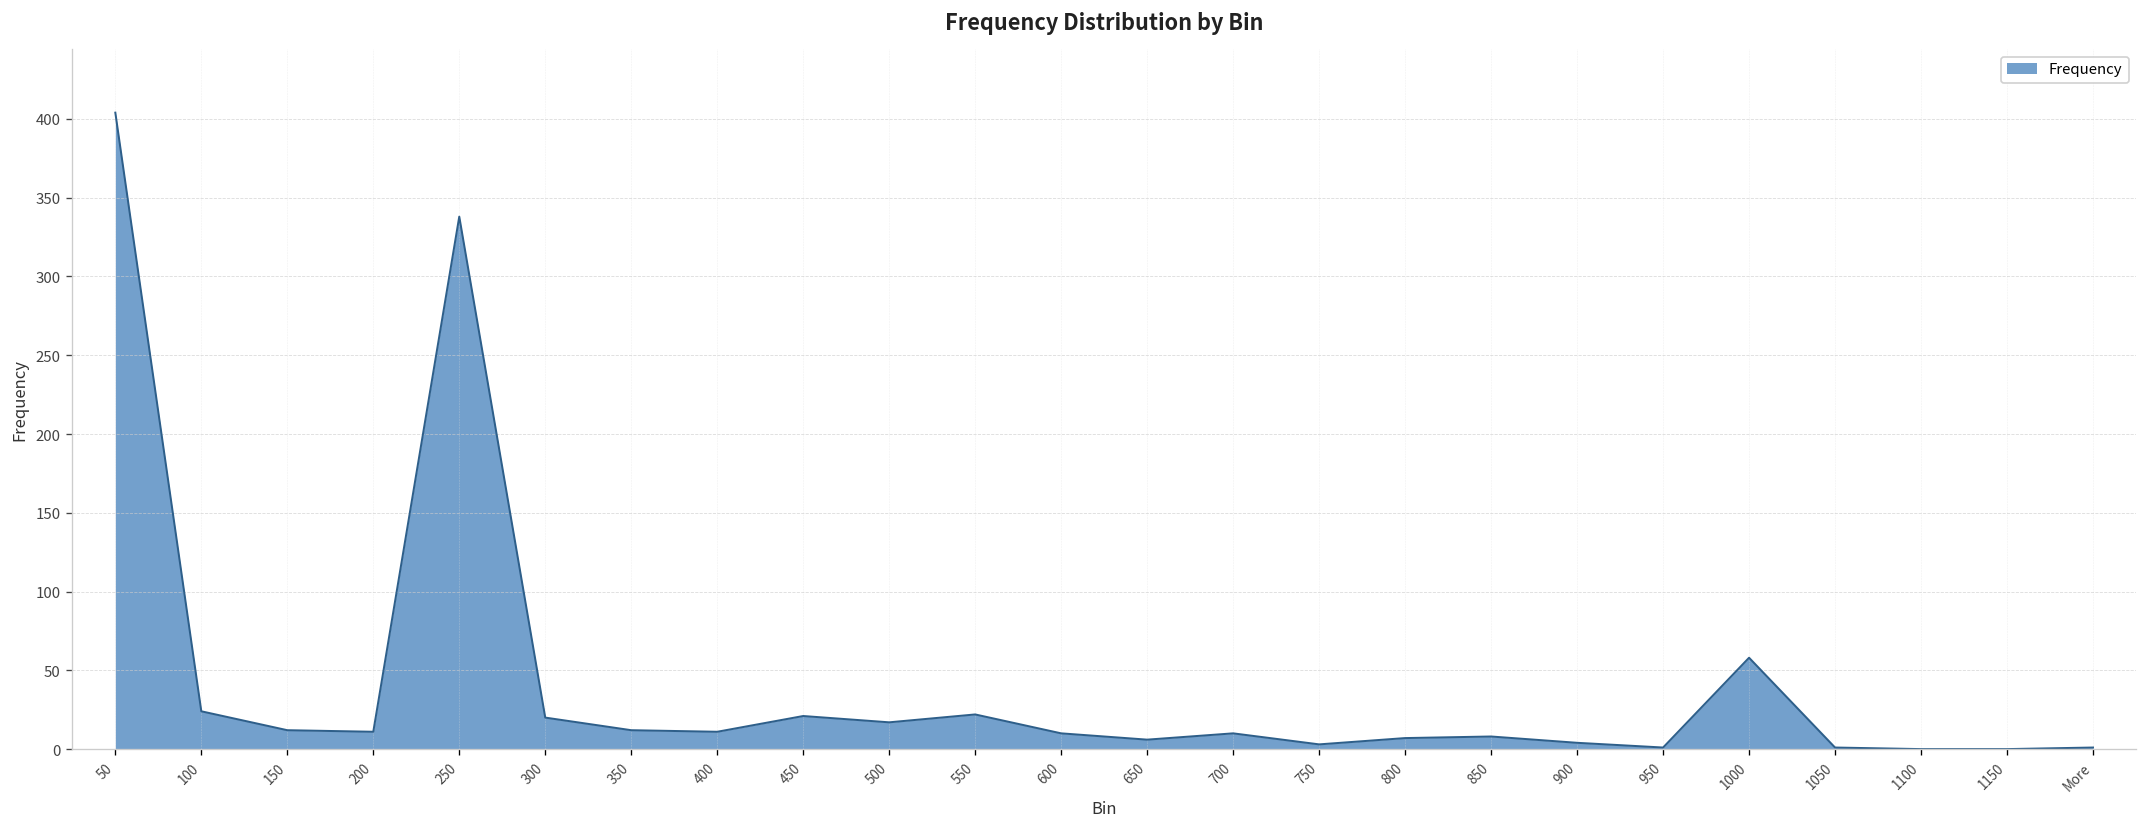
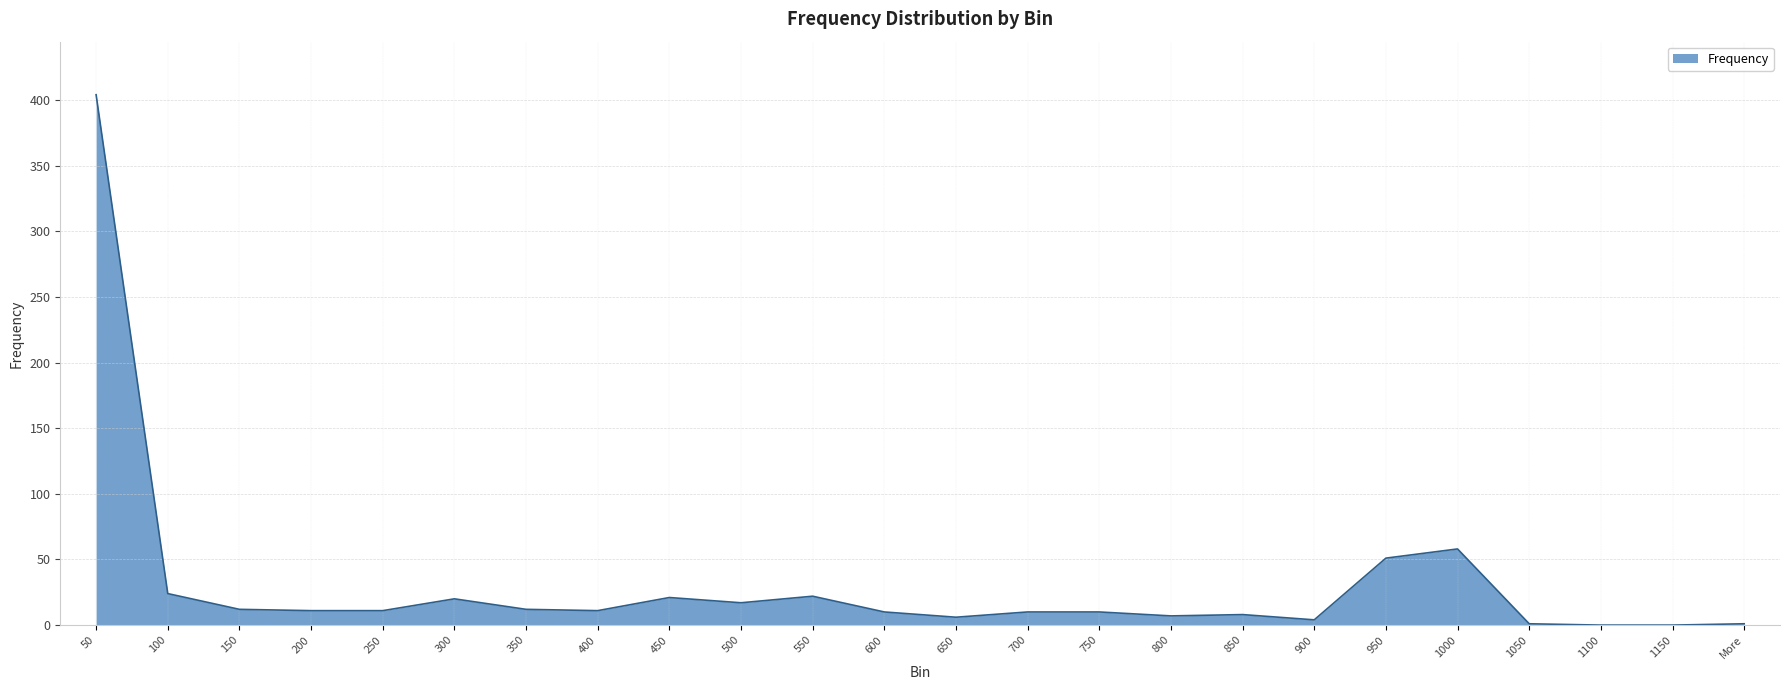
250: 338 -> 11
750: 3 -> 10
950: 1 -> 51
